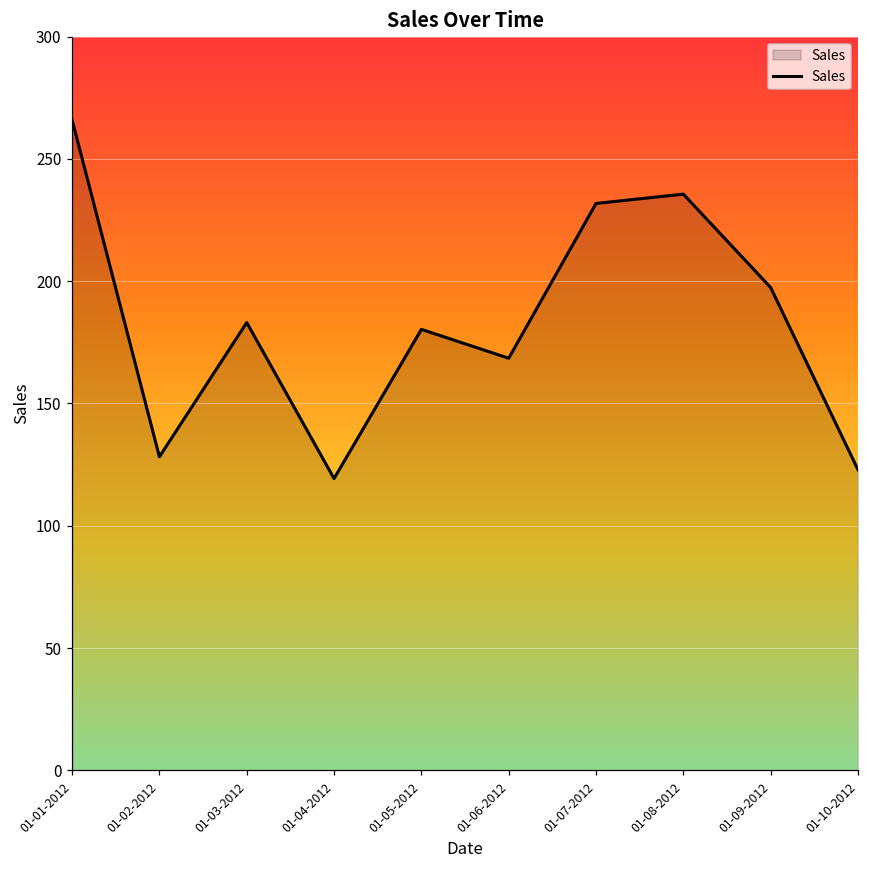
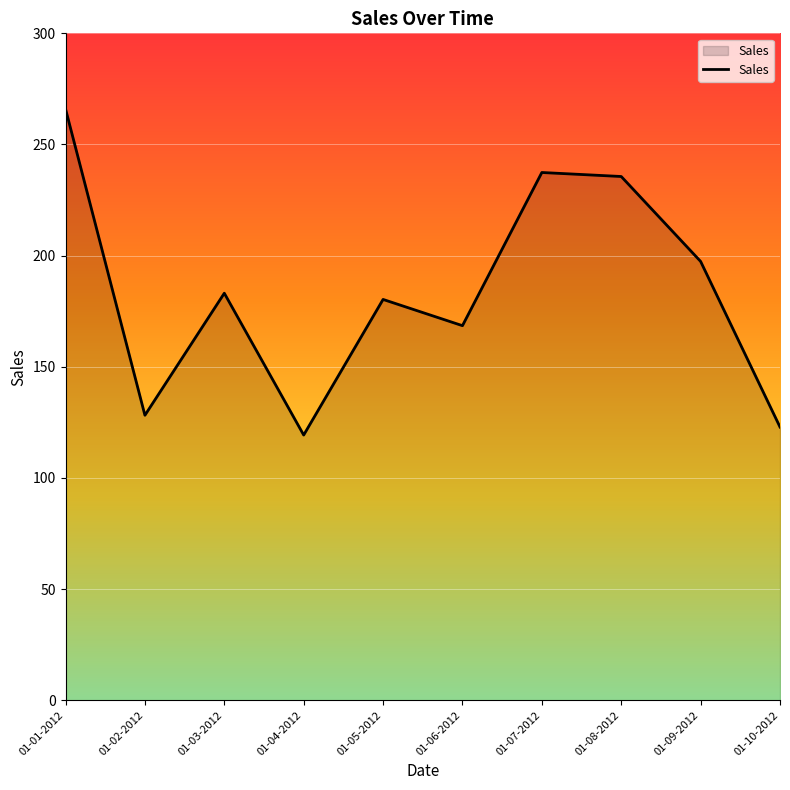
01-07-2012: 232 -> 237
